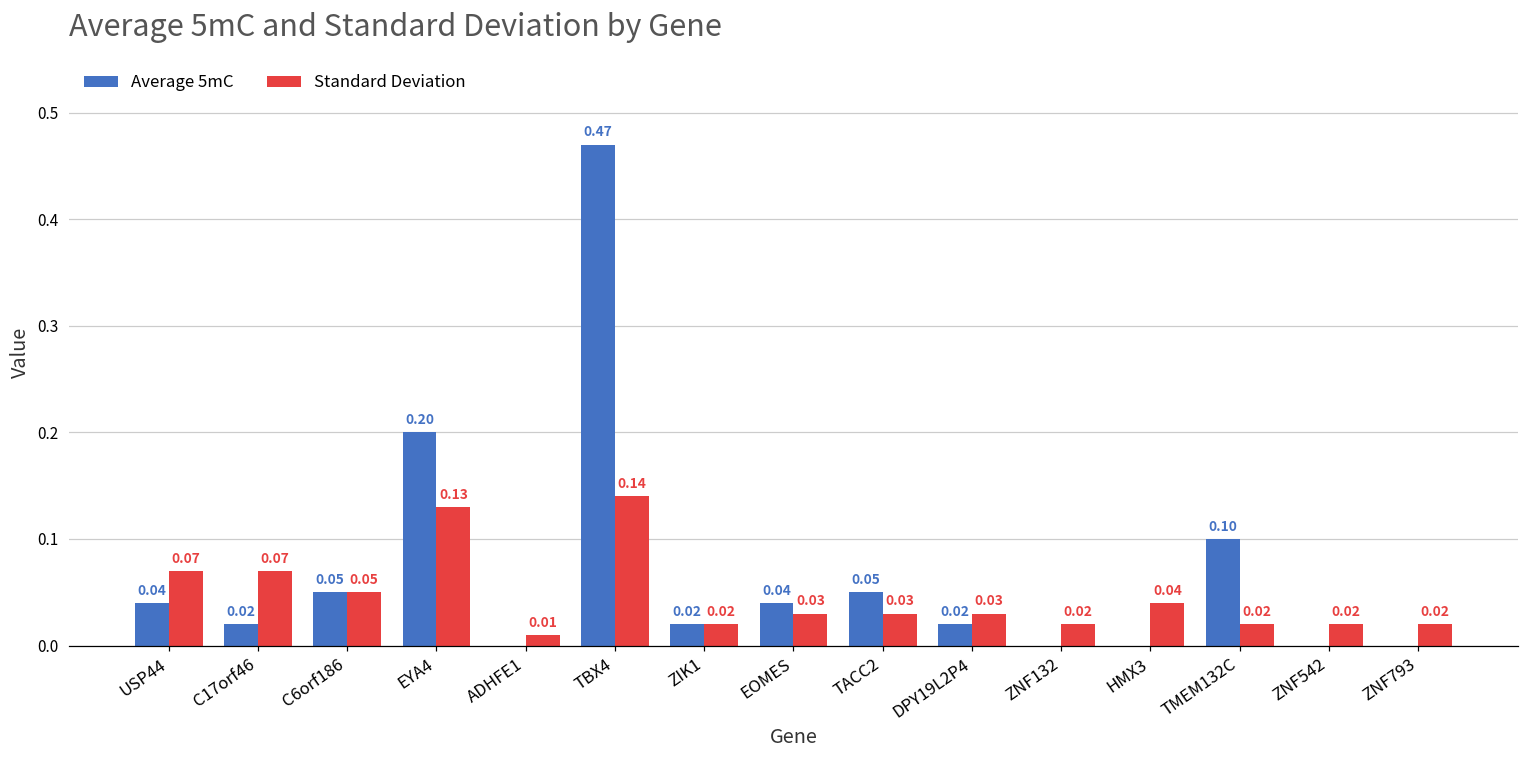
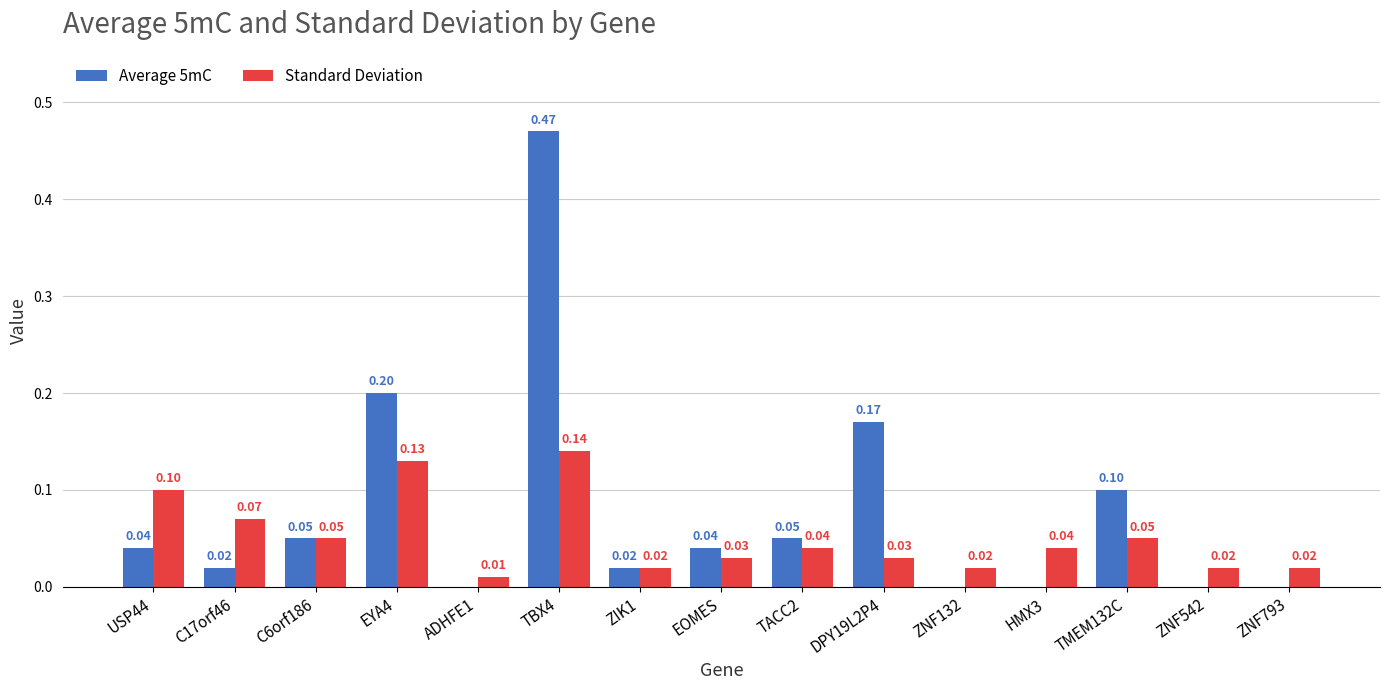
Standard Deviation, USP44: 0.07 -> 0.10
Standard Deviation, TACC2: 0.03 -> 0.04
Average 5mC, DPY19L2P4: 0.02 -> 0.17
Standard Deviation, TMEM132C: 0.02 -> 0.05
